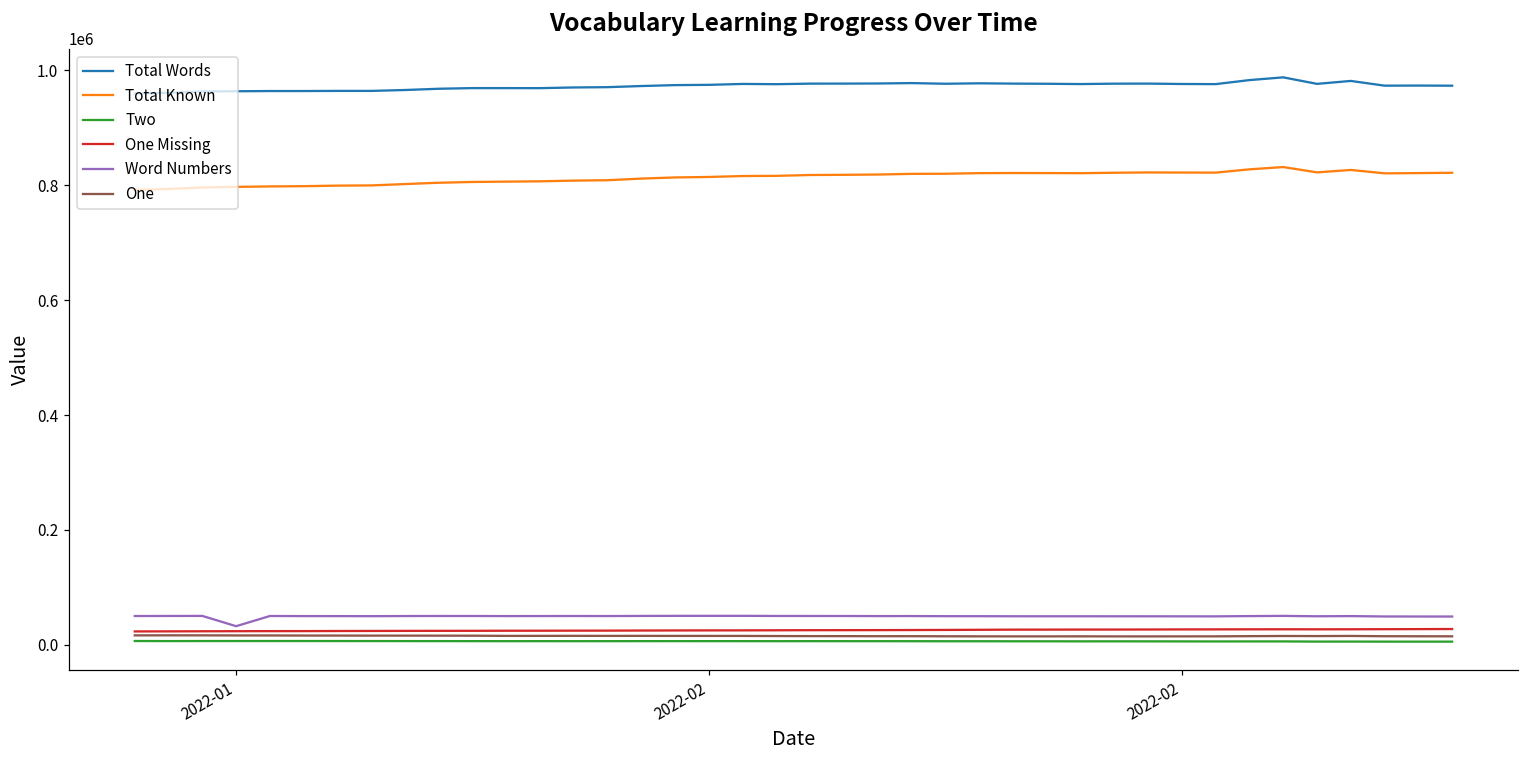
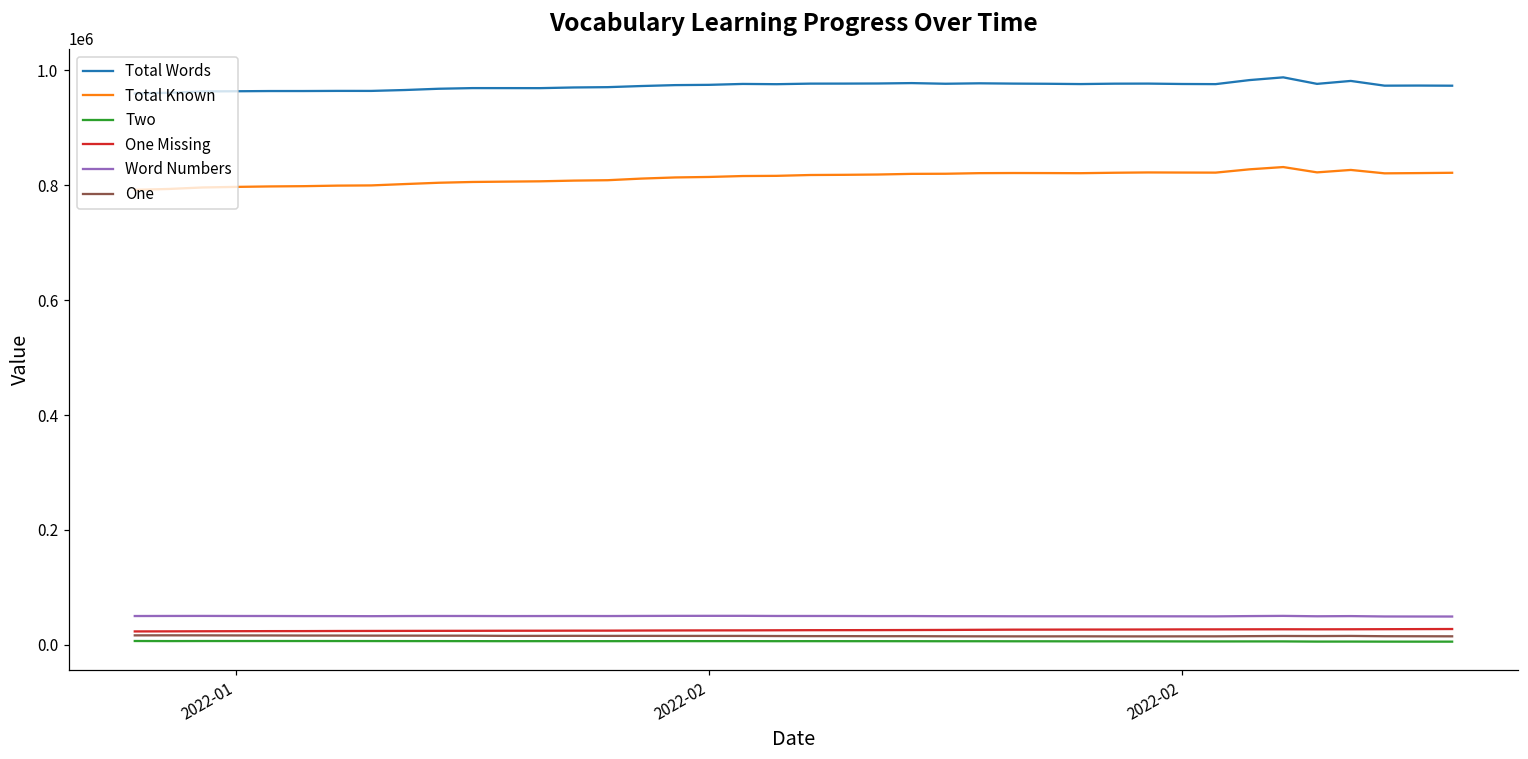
Word Numbers, 2022-01: 30000 -> 50000
